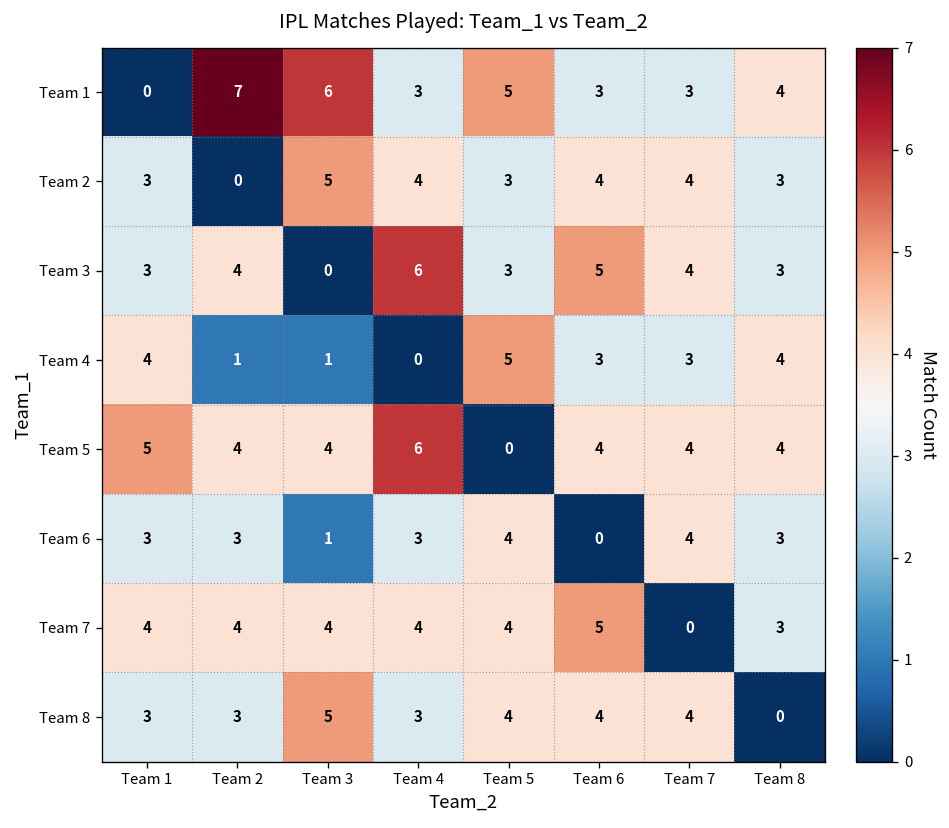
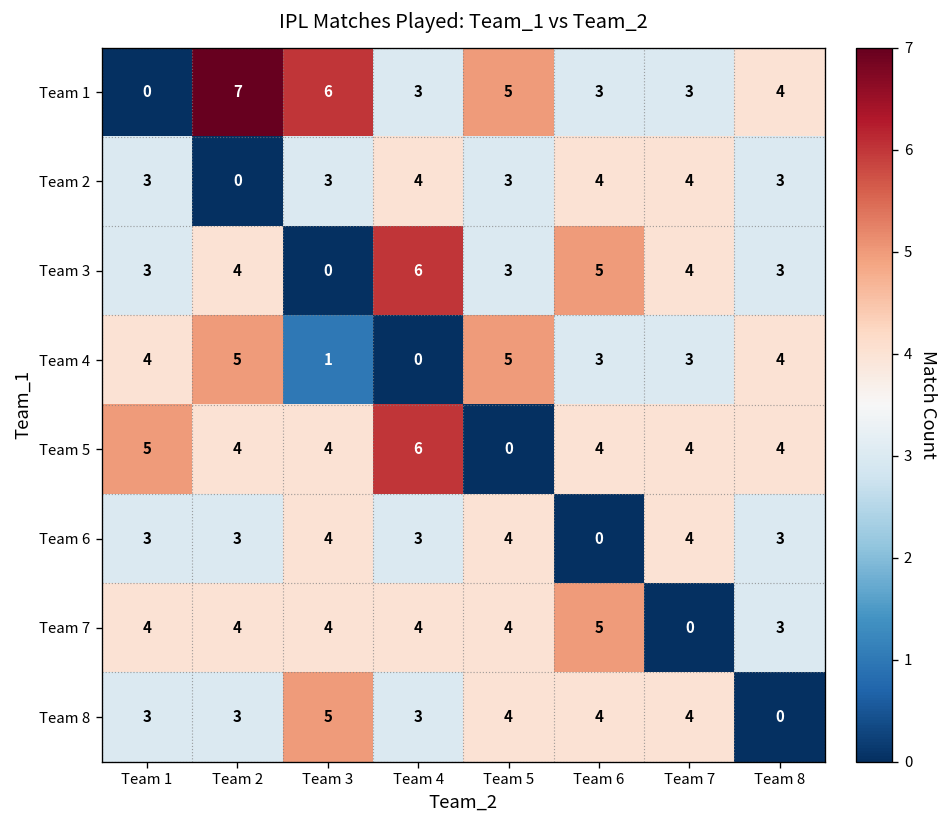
Team 2, Team 3: 5 -> 3
Team 4, Team 2: 1 -> 5
Team 6, Team 3: 1 -> 4
